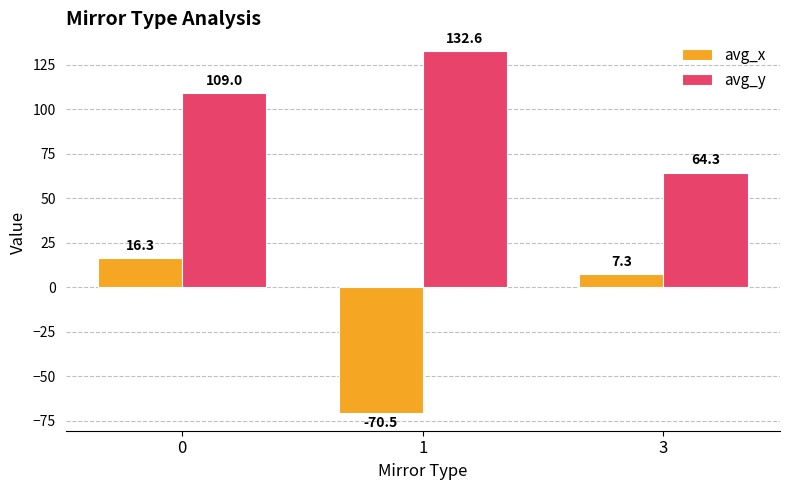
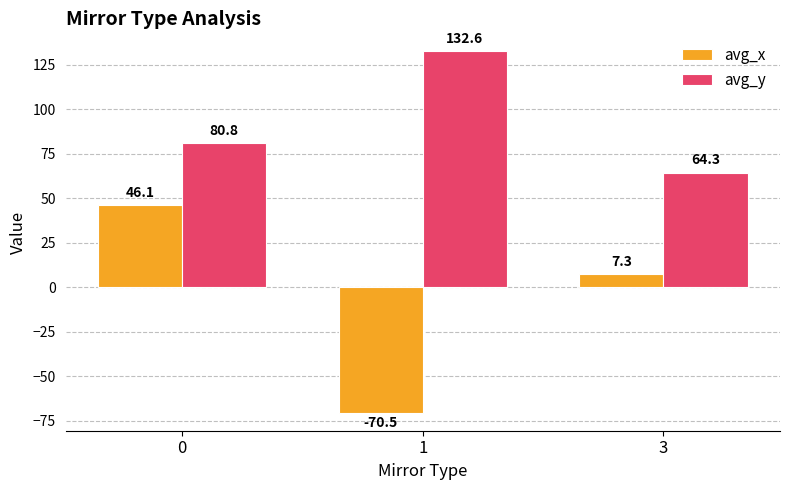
avg_x, 0: 16.3 -> 46.1
avg_y, 0: 109.0 -> 80.8
